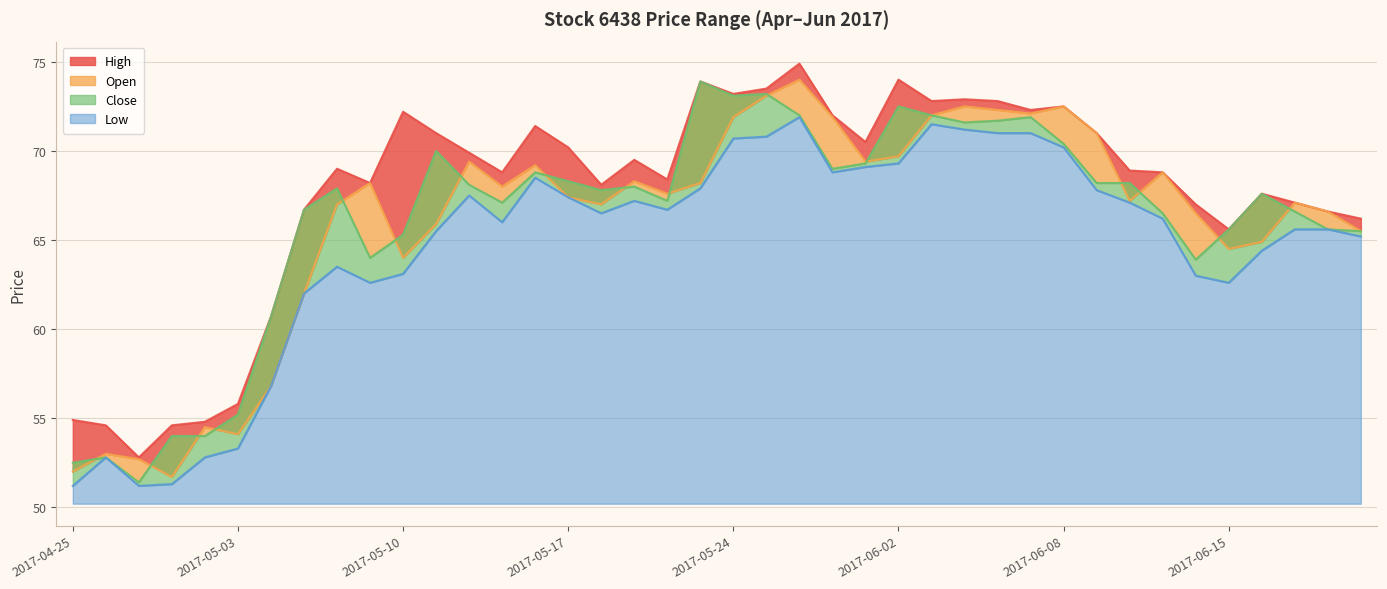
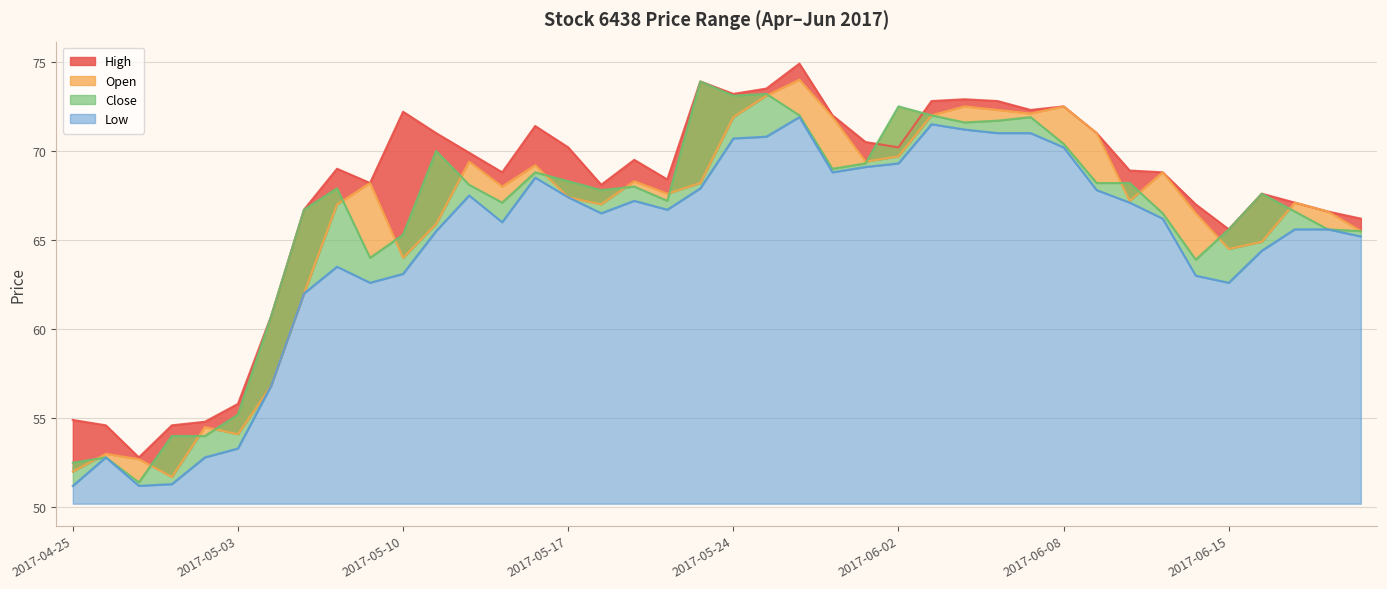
High, 2017-06-02: 74.0 -> 70.2
